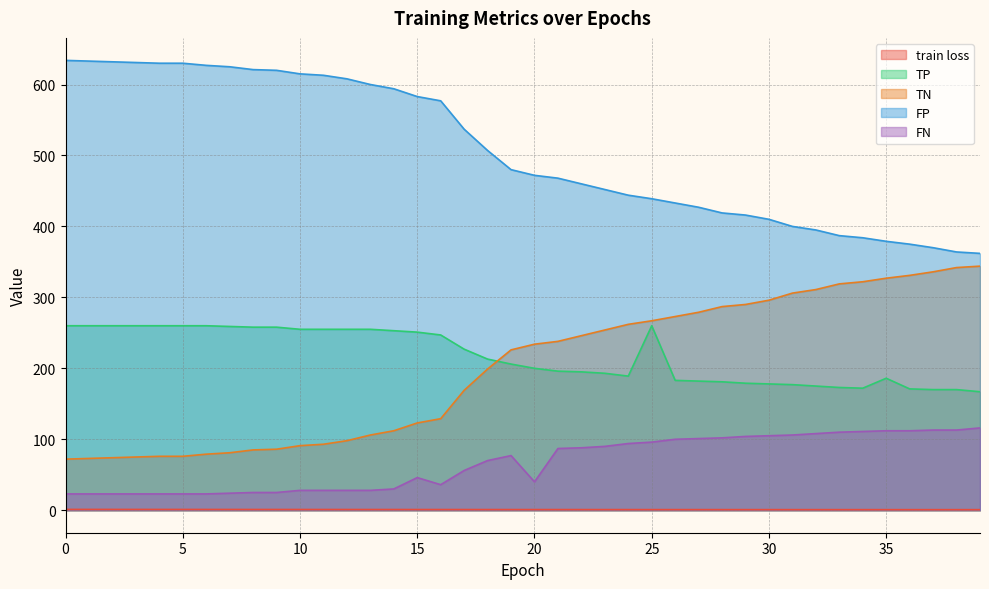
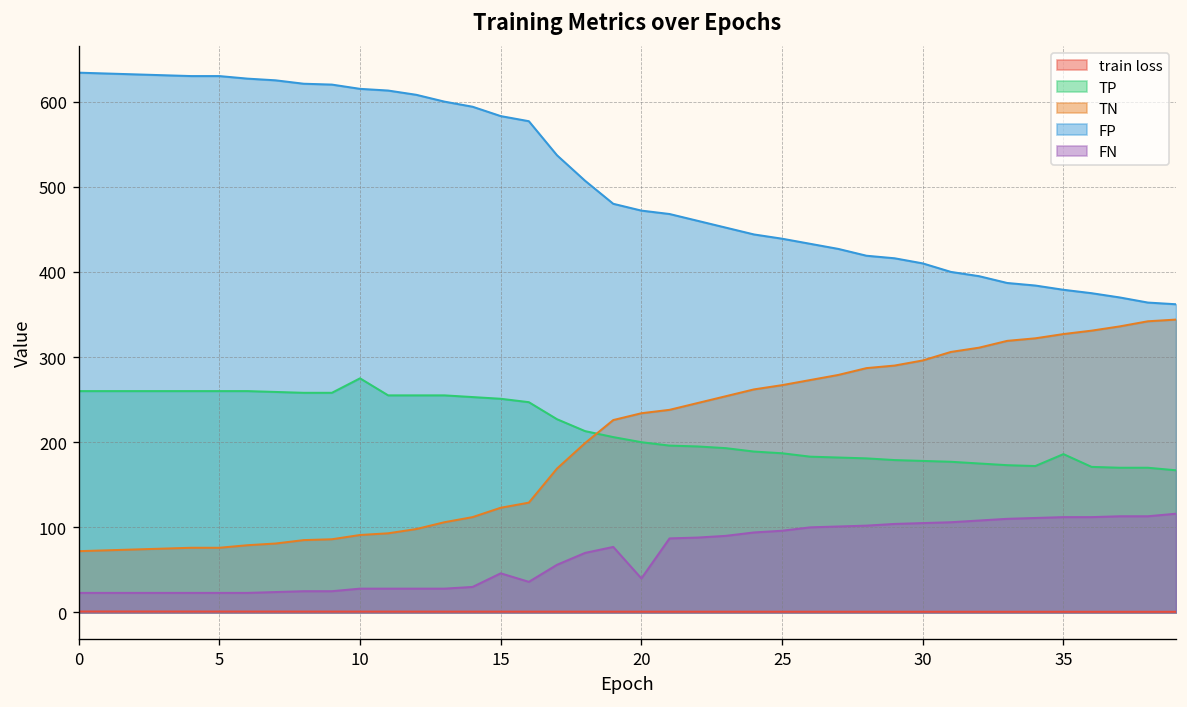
TP, 10: 260 -> 280
TP, 25: 260 -> 190
